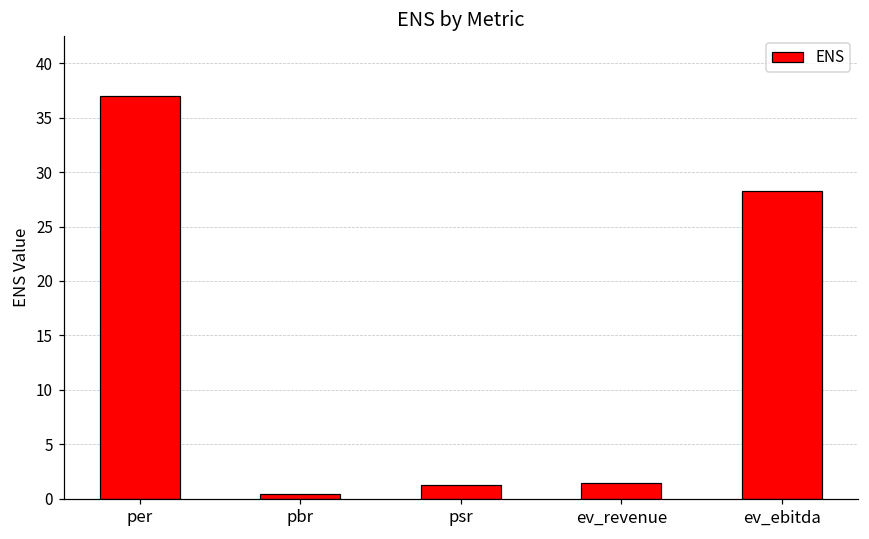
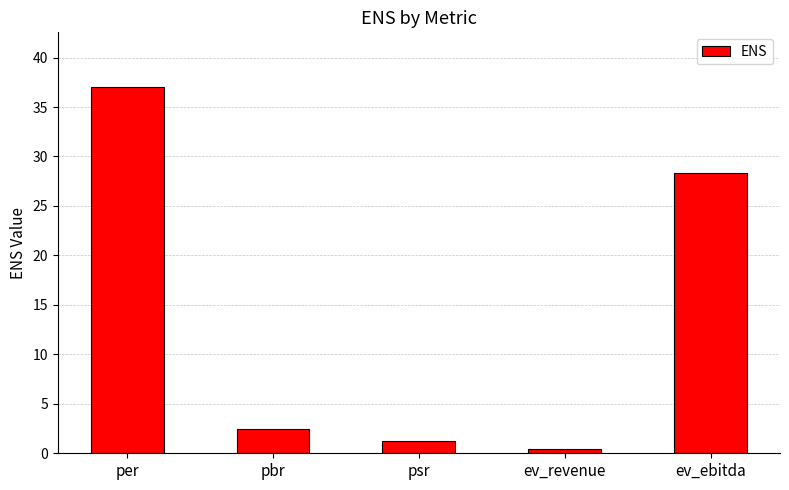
pbr: 0 -> 2
ev_revenue: 1 -> 0
